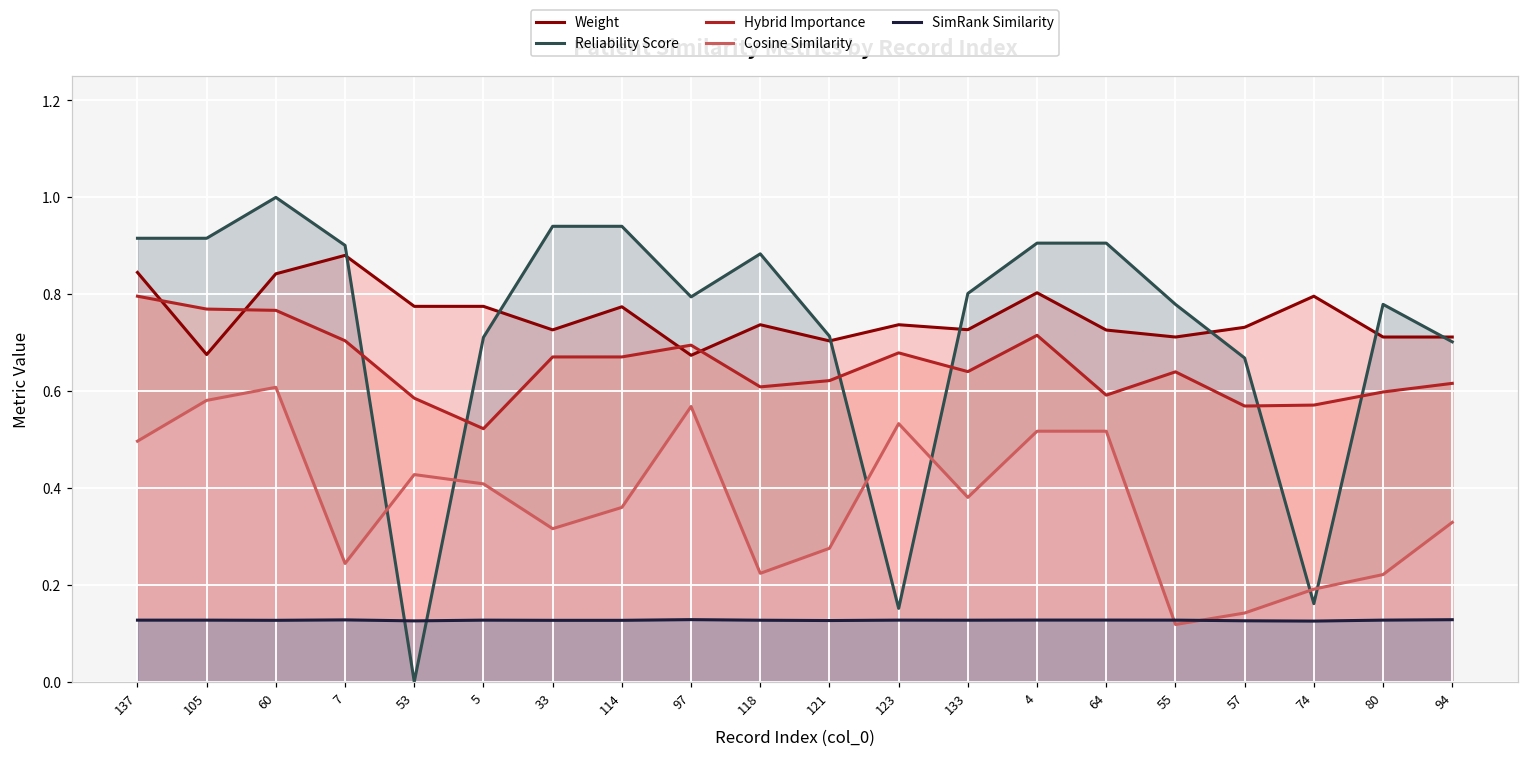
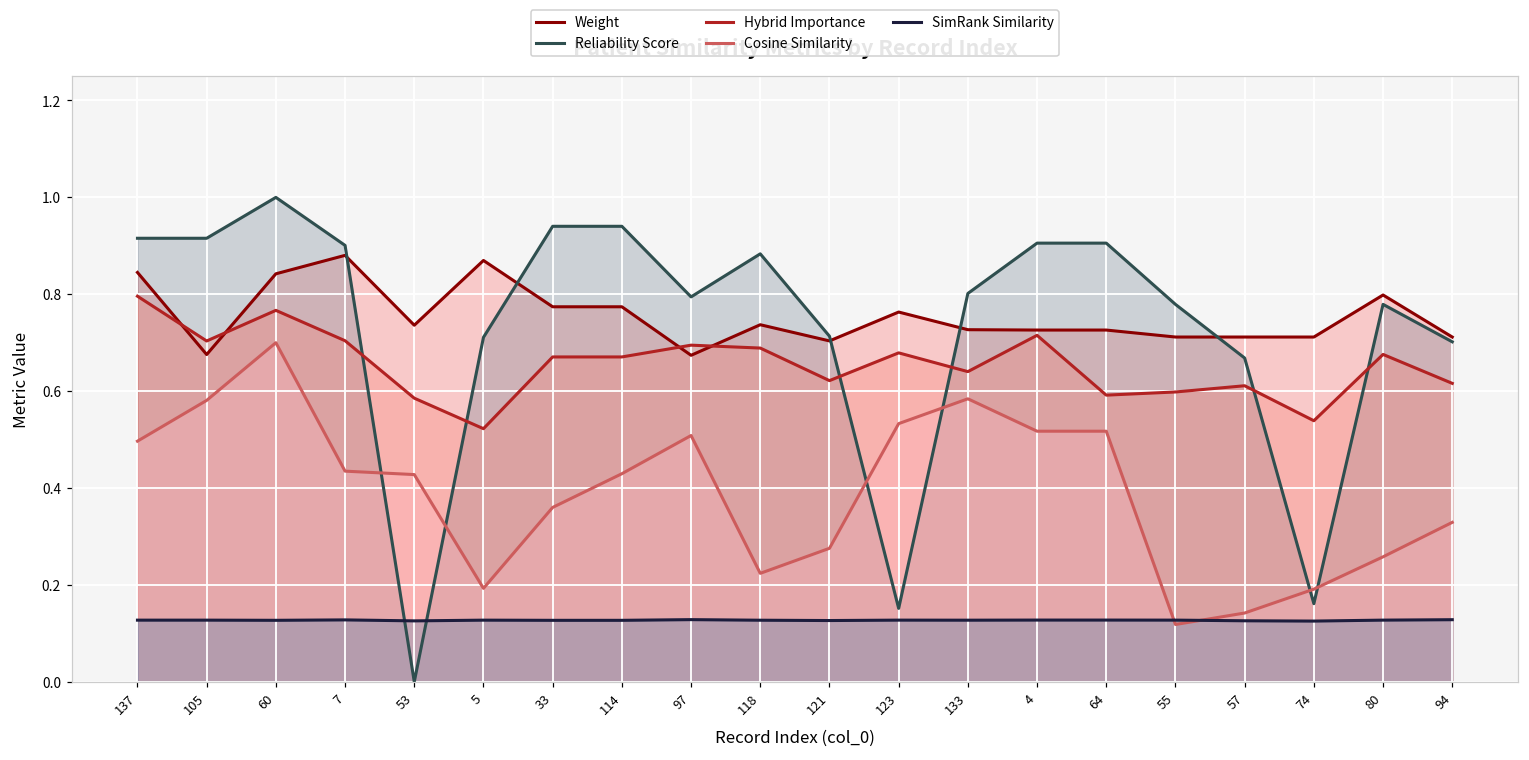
Hybrid Importance, 105: 0.77 -> 0.70
Cosine Similarity, 60: 0.61 -> 0.70
Cosine Similarity, 7: 0.24 -> 0.43
Weight, 53: 0.78 -> 0.74
Weight, 5: 0.78 -> 0.87
Cosine Similarity, 5: 0.41 -> 0.19
Weight, 33: 0.73 -> 0.77
Cosine Similarity, 33: 0.32 -> 0.36
Cosine Similarity, 114: 0.36 -> 0.43
Cosine Similarity, 97: 0.57 -> 0.51
Hybrid Importance, 118: 0.61 -> 0.69
Weight, 123: 0.74 -> 0.76
Cosine Similarity, 133: 0.38 -> 0.58
Weight, 4: 0.80 -> 0.73
Hybrid Importance, 55: 0.64 -> 0.60
Weight, 57: 0.73 -> 0.71
Hybrid Importance, 57: 0.57 -> 0.61
Weight, 74: 0.80 -> 0.71
Hybrid Importance, 74: 0.57 -> 0.54
Weight, 80: 0.71 -> 0.80
Hybrid Importance, 80: 0.60 -> 0.68
Cosine Similarity, 80: 0.22 -> 0.26
